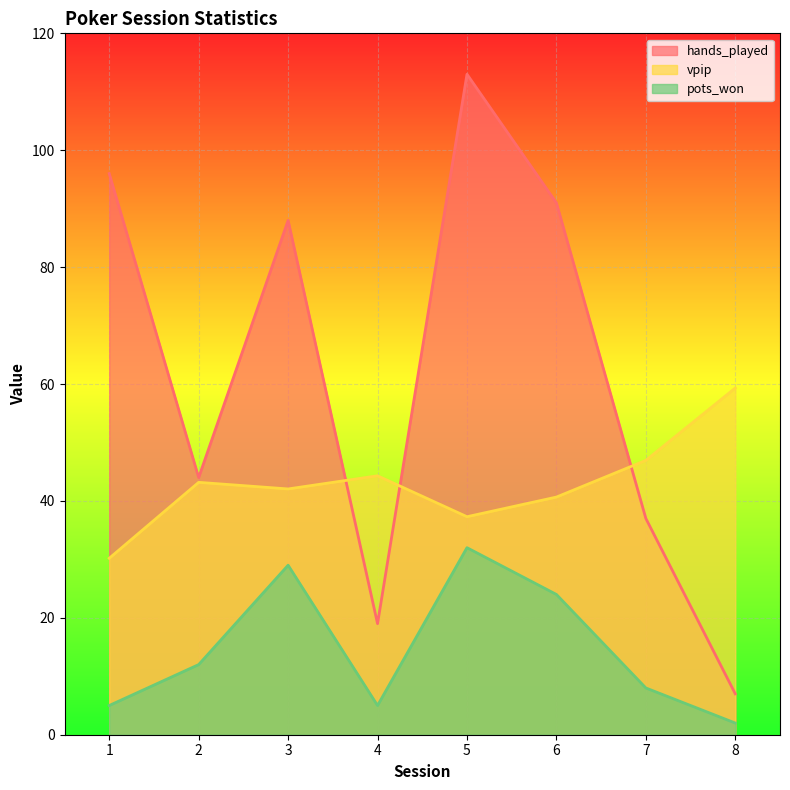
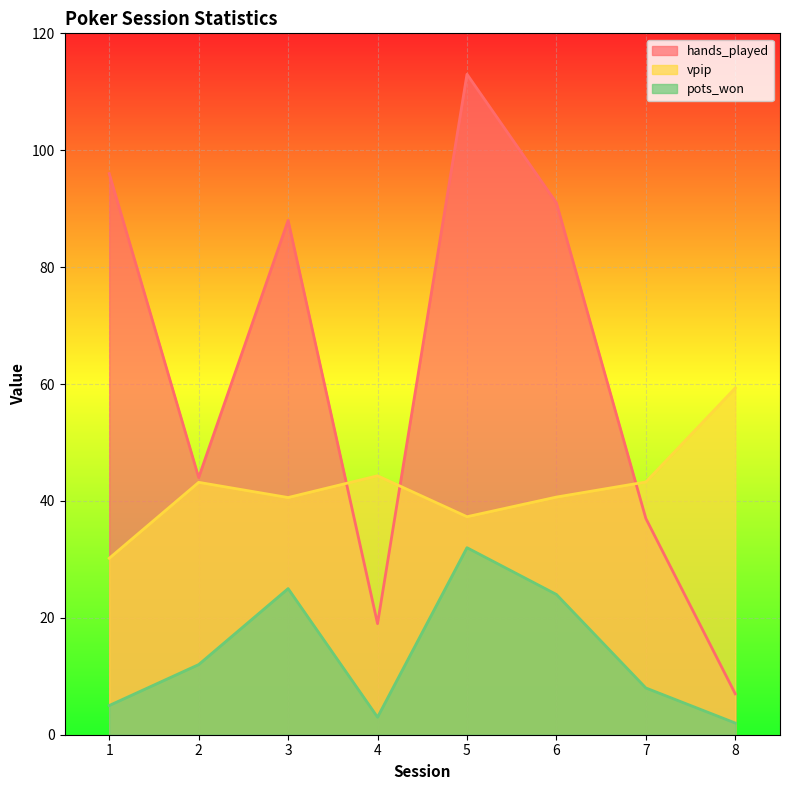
vpip, 3: 42 -> 41
pots_won, 3: 29 -> 25
pots_won, 4: 5 -> 3
vpip, 7: 47 -> 43
